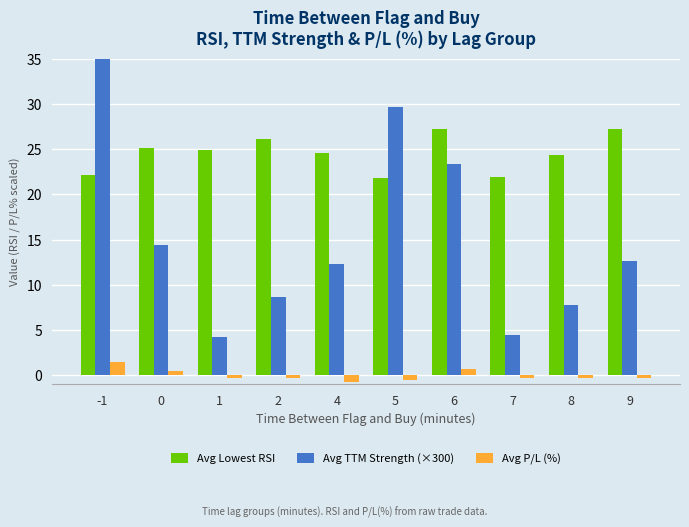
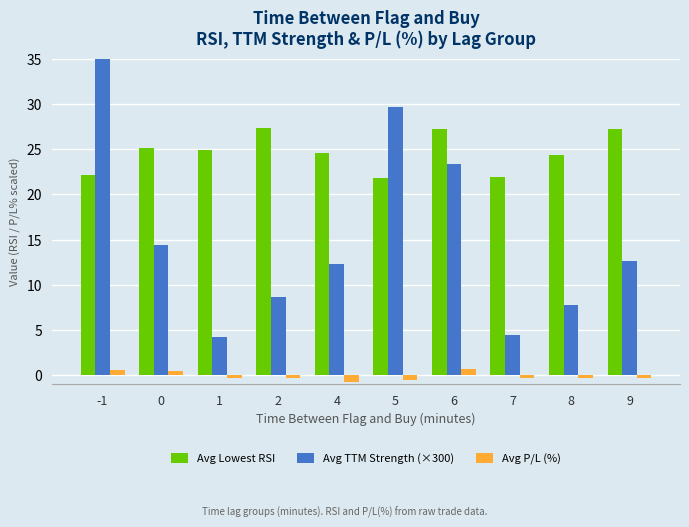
Avg P/L (%), -1: 1.5 -> 0.6
Avg Lowest RSI, 2: 26 -> 27
